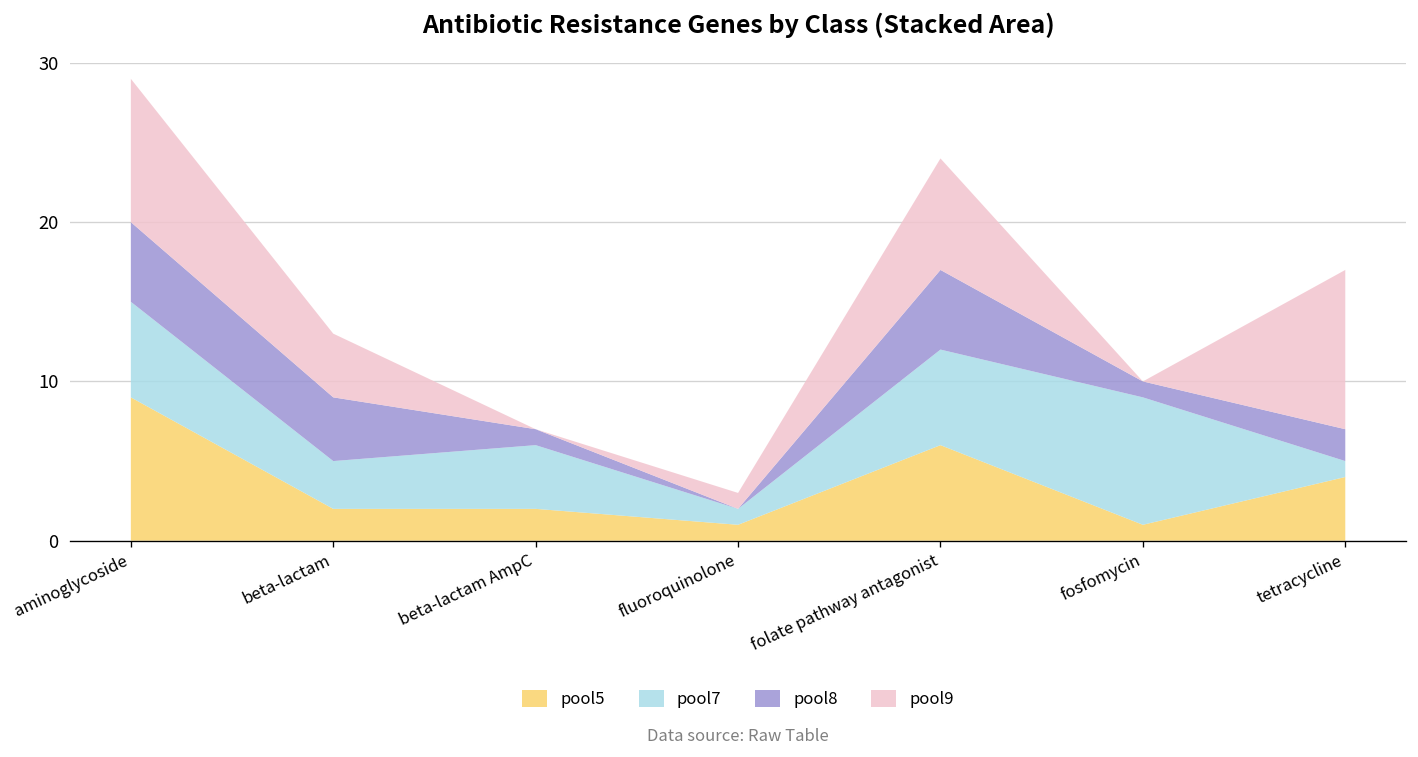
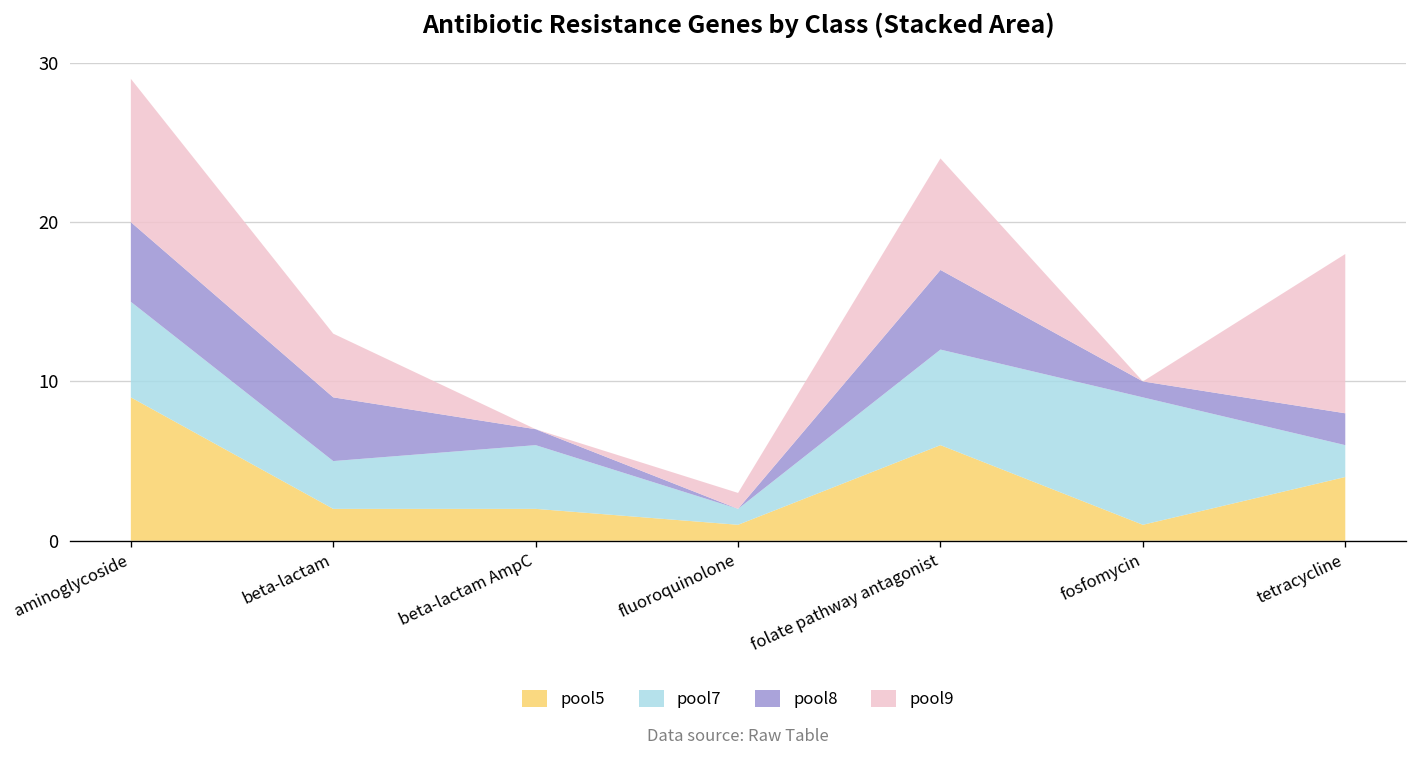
pool7, tetracycline: 1 -> 2
